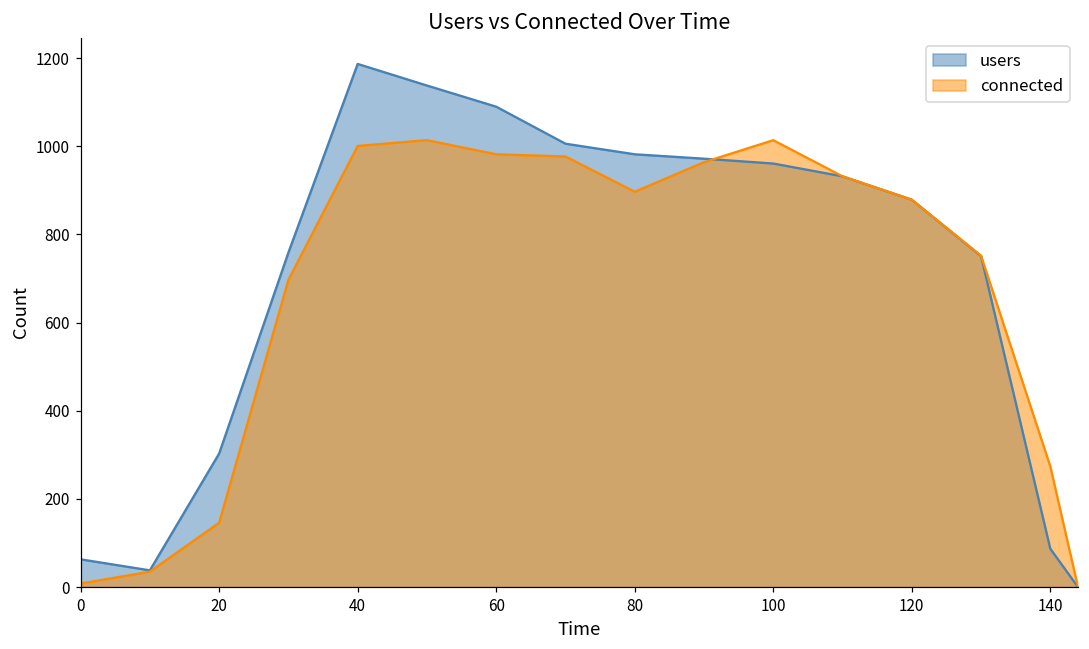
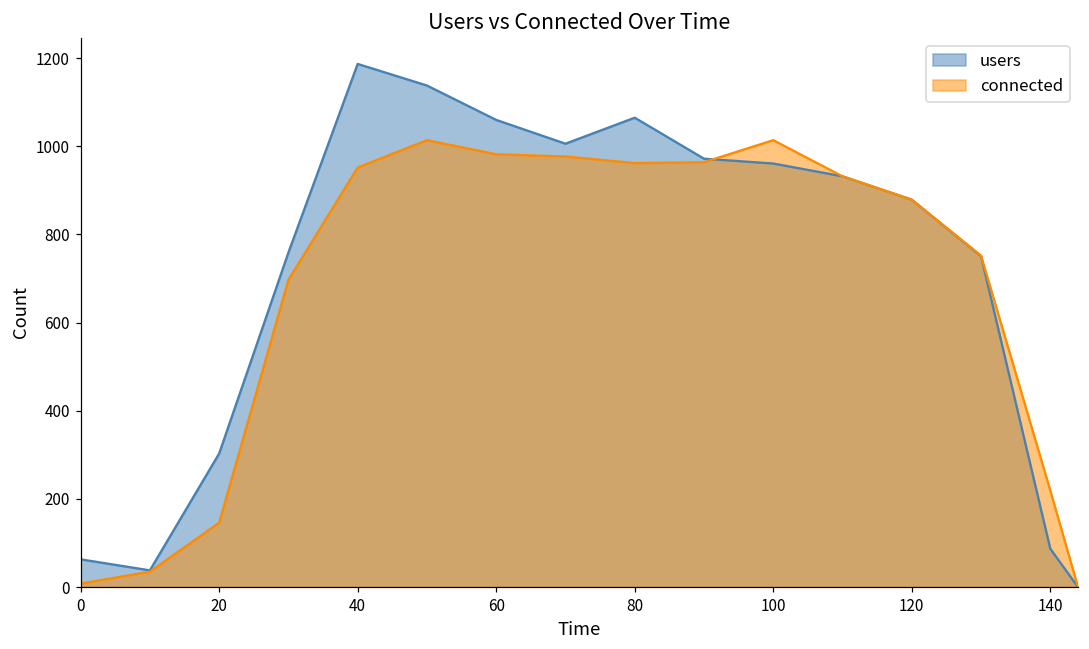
connected, 40: 1000 -> 950
users, 60: 1090 -> 1060
users, 80: 980 -> 1070
connected, 80: 900 -> 960
connected, 140: 270 -> 220
